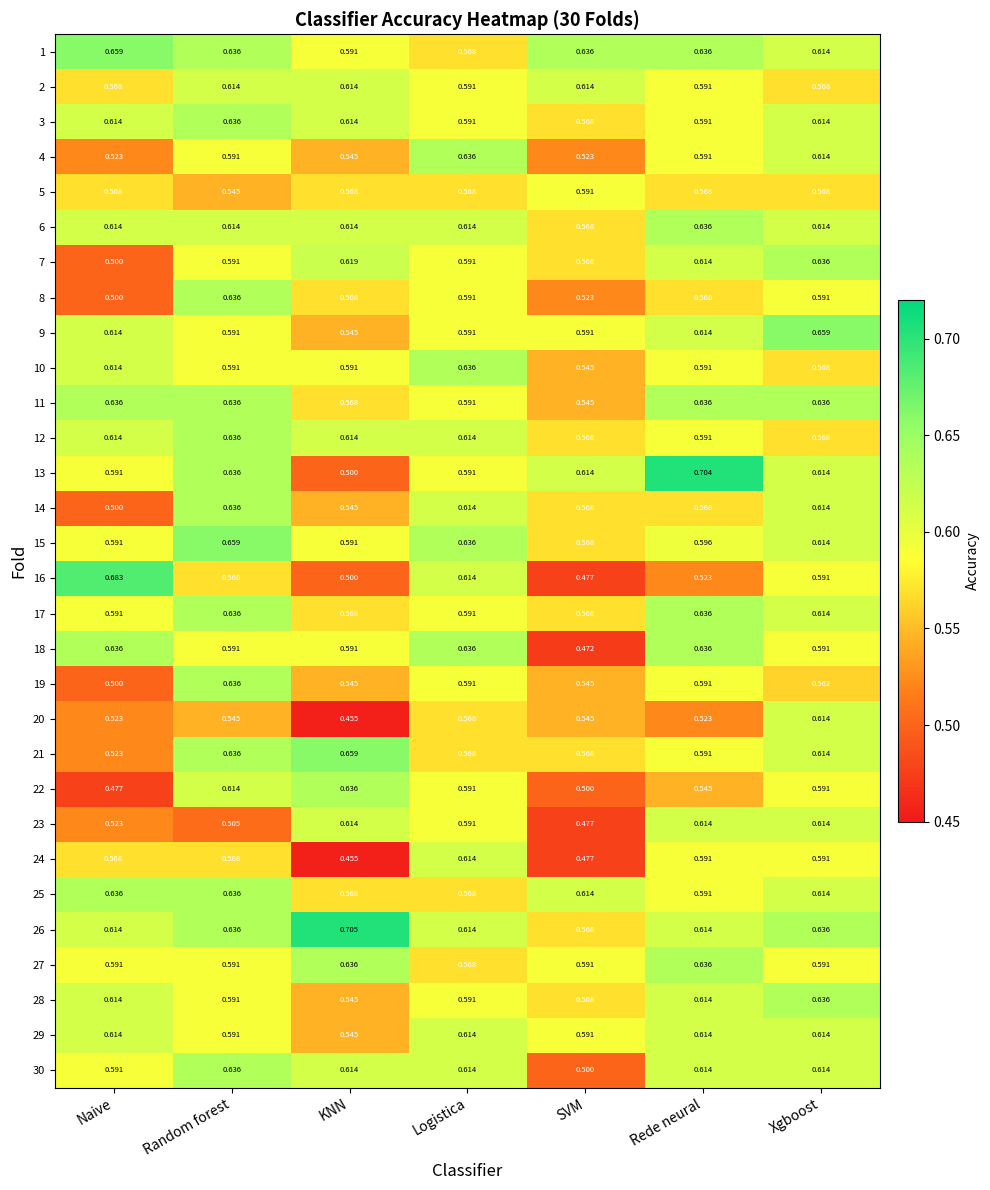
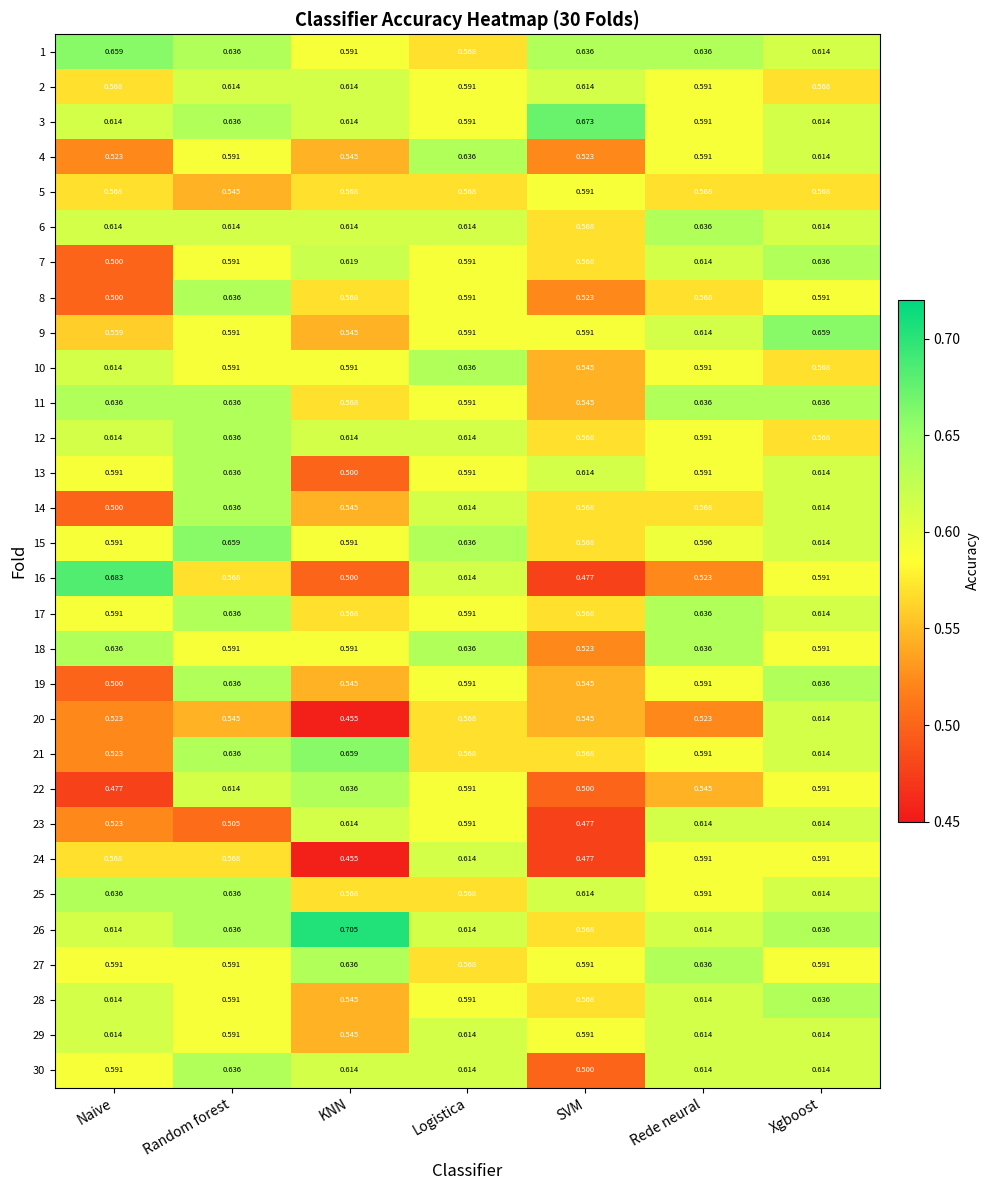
3, SVM: 0.568 -> 0.673
9, Naive: 0.614 -> 0.559
13, Rede neural: 0.704 -> 0.591
18, SVM: 0.472 -> 0.523
19, Xgboost: 0.562 -> 0.636
